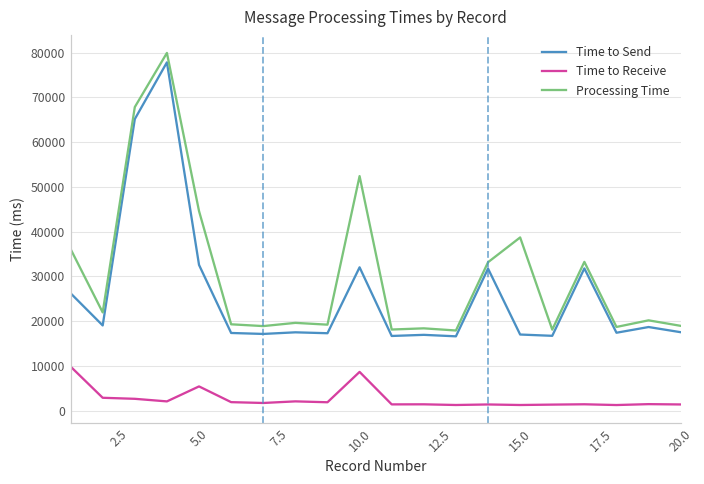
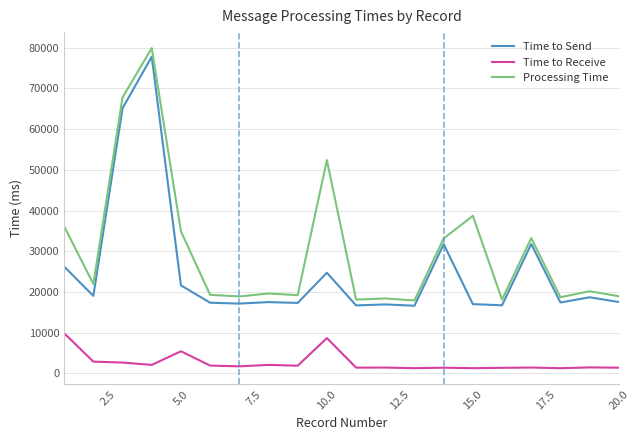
Time to Send, 5.0: 33000 -> 22000
Processing Time, 5.0: 45000 -> 35000
Time to Send, 10.0: 32000 -> 25000
